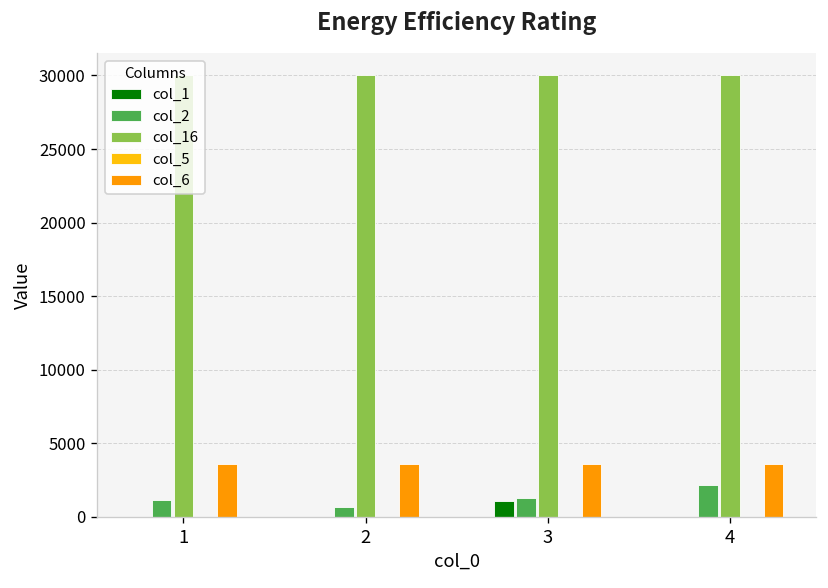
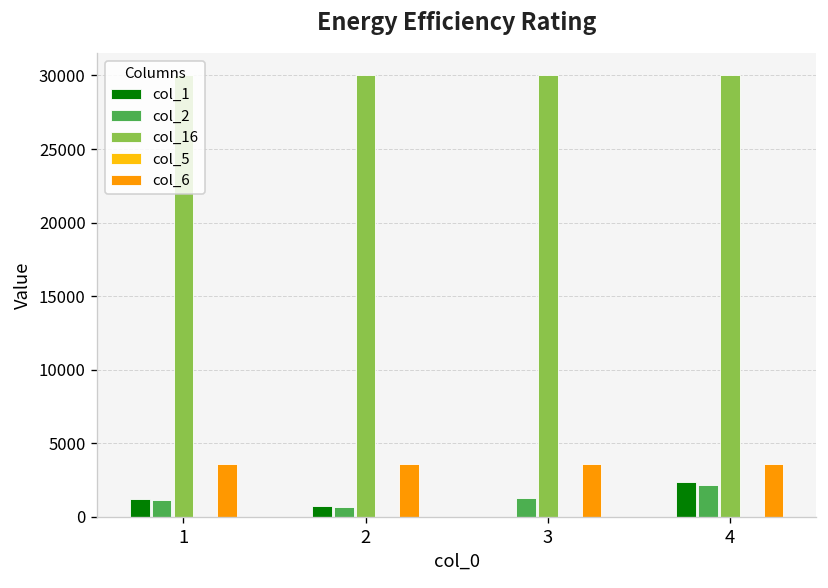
col_1, 1: 0 -> 1200
col_1, 2: 0 -> 700
col_1, 3: 1100 -> 0
col_1, 4: 0 -> 2300
